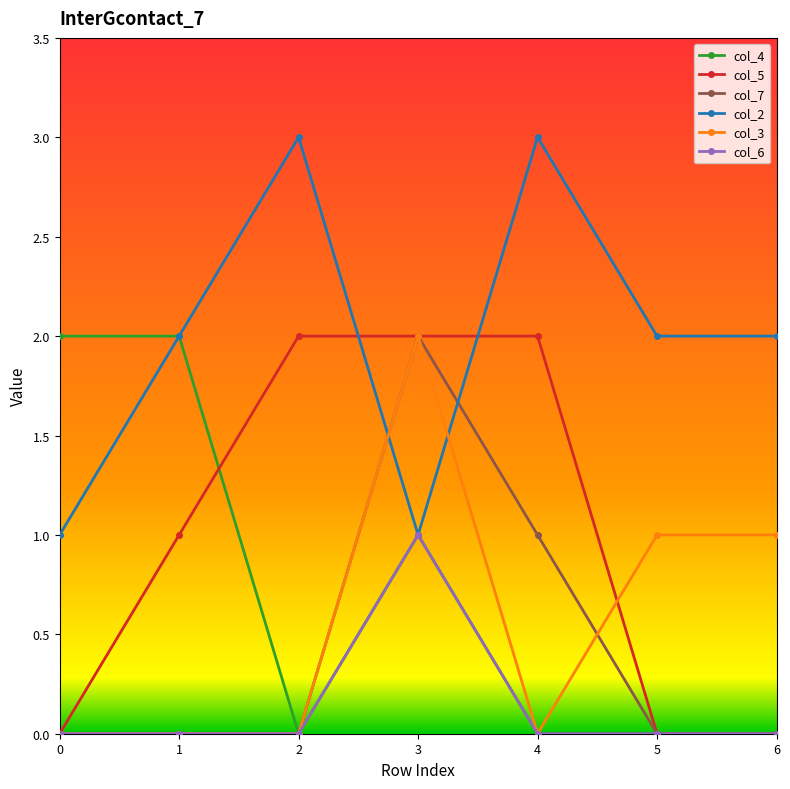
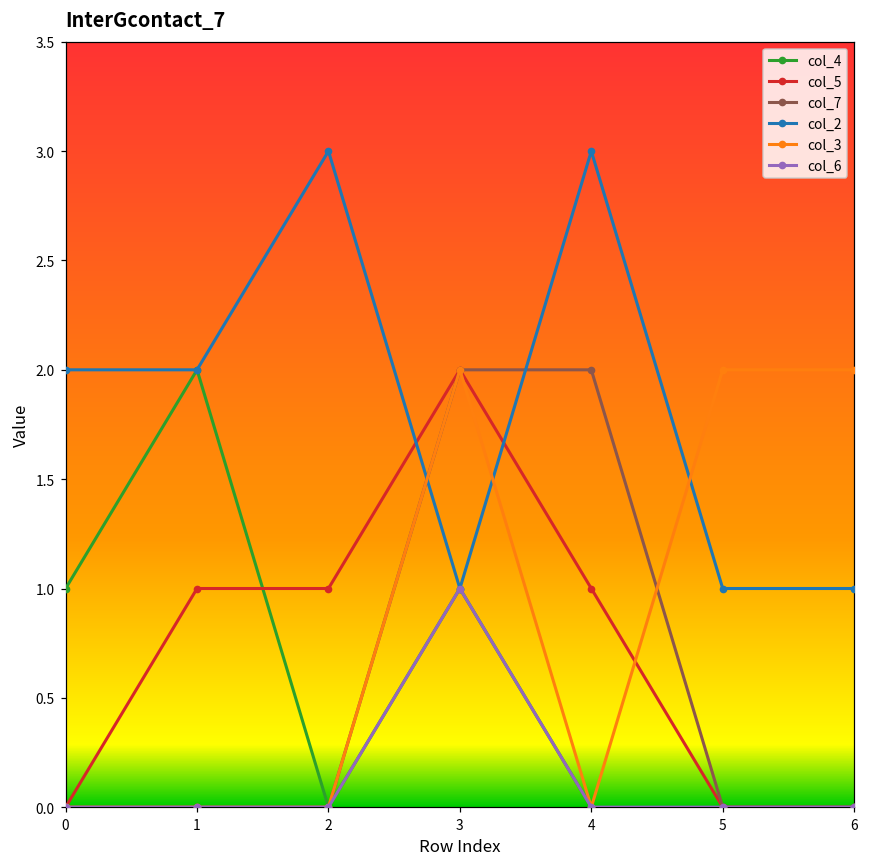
col_4, 0: 2 -> 1
col_2, 0: 1 -> 2
col_5, 2: 2 -> 1
col_5, 4: 2 -> 1
col_7, 4: 1 -> 2
col_2, 5: 2 -> 1
col_3, 5: 1 -> 2
col_2, 6: 2 -> 1
col_3, 6: 1 -> 2
